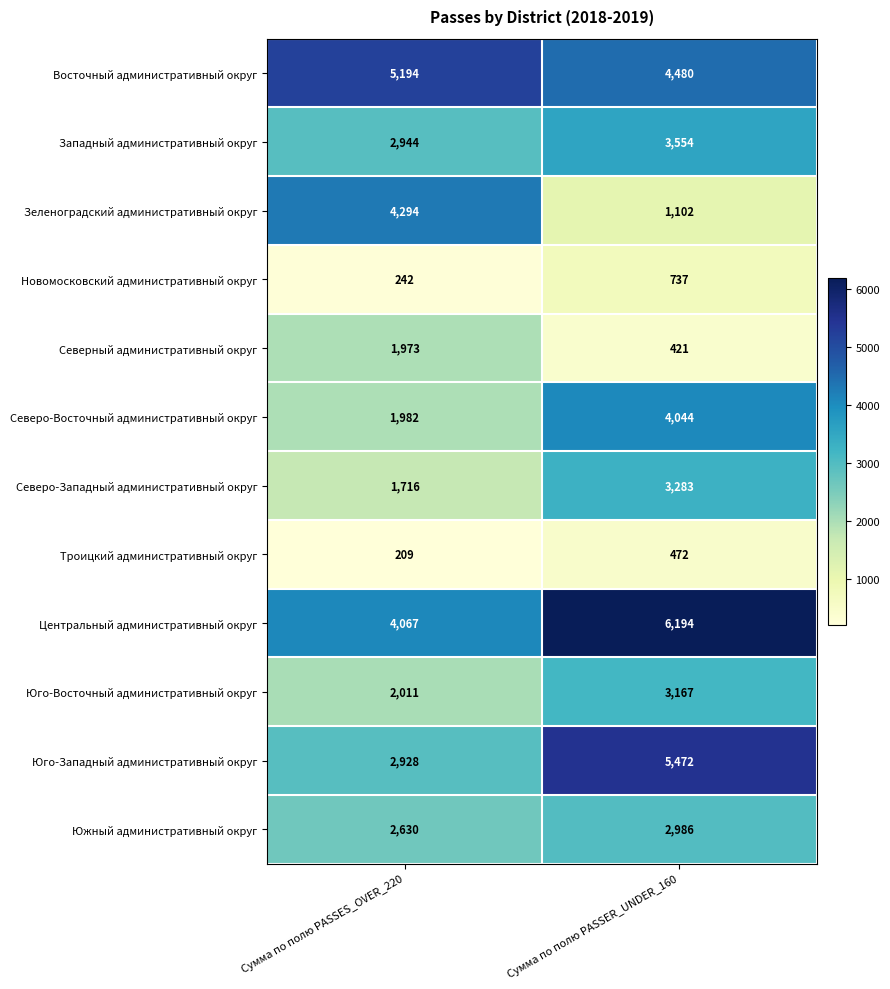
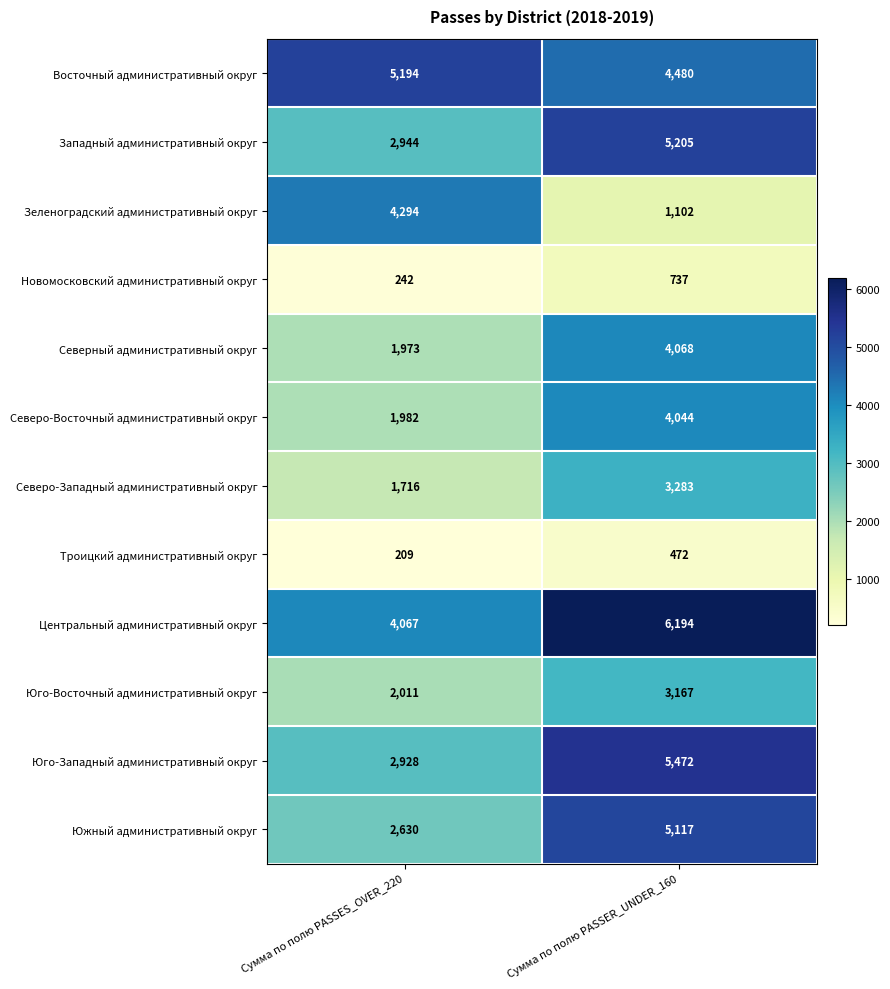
Западный административный округ, Сумма по полю PASSER_UNDER_160: 3,554 -> 5,205
Северный административный округ, Сумма по полю PASSER_UNDER_160: 421 -> 4,068
Южный административный округ, Сумма по полю PASSER_UNDER_160: 2,986 -> 5,117
